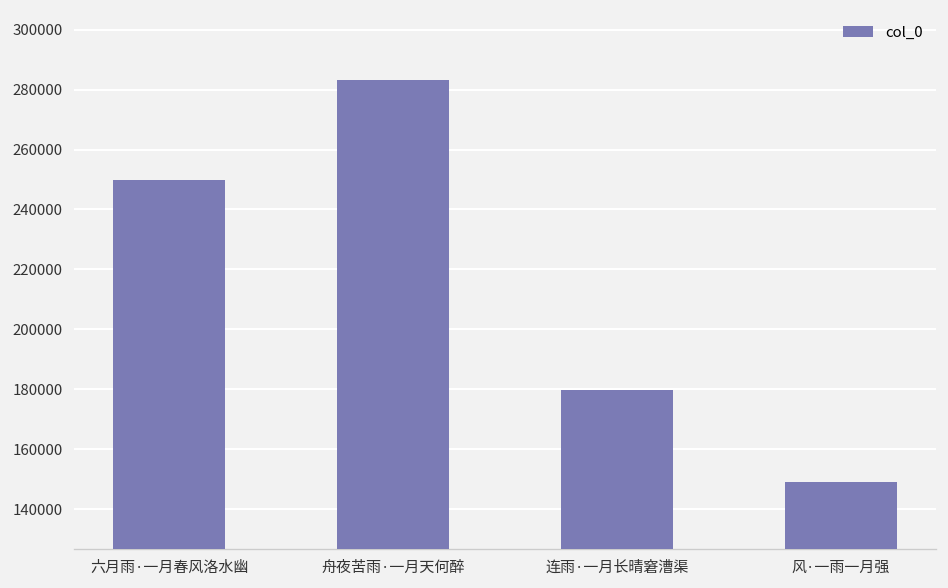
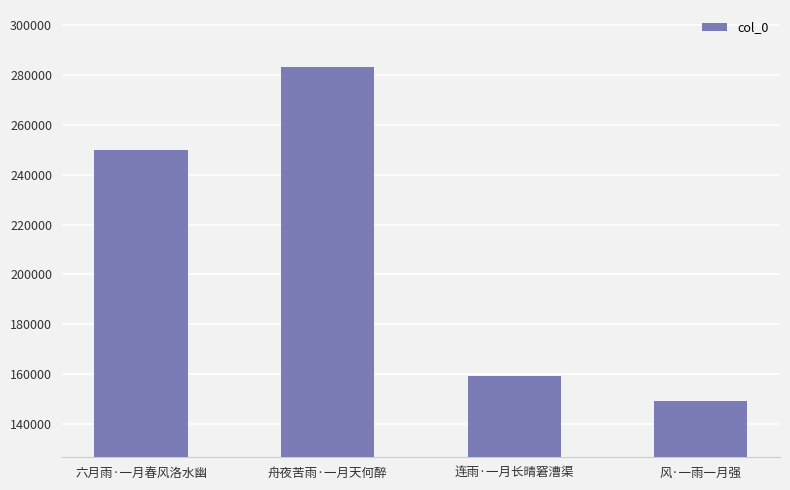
连雨·一月长晴窘漕渠: 180000 -> 159000
